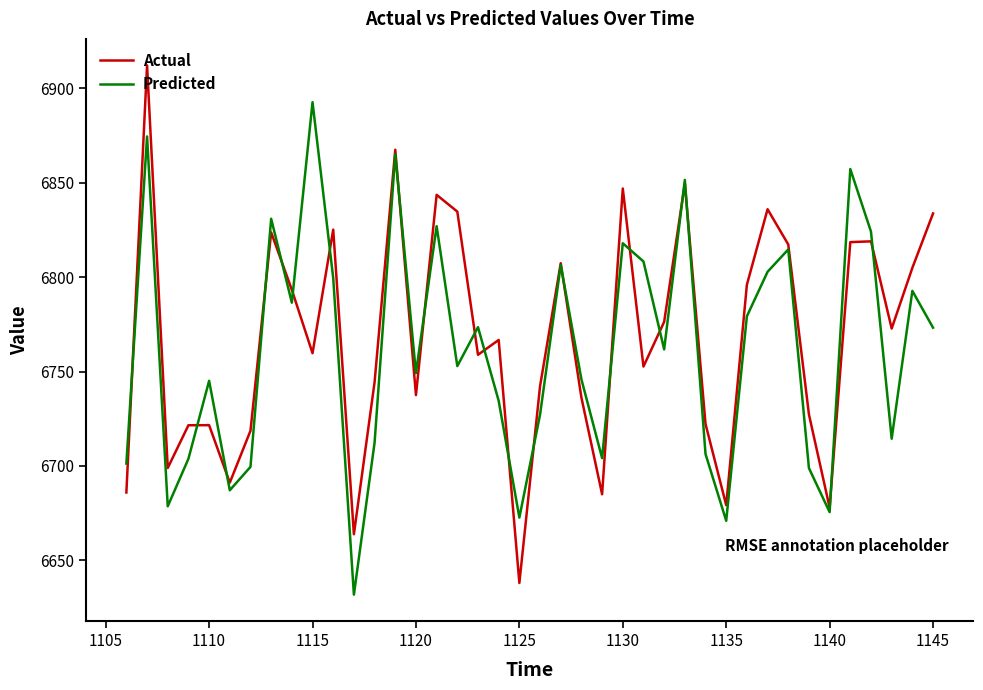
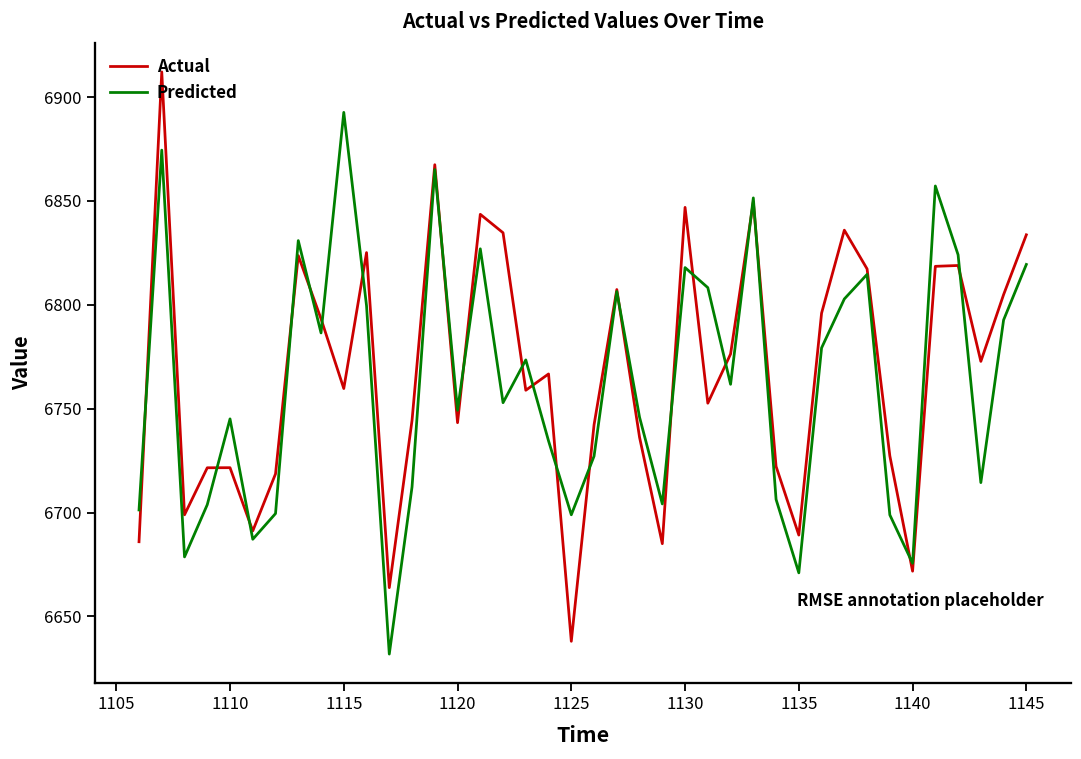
Actual, 1120: 6738 -> 6743
Predicted, 1125: 6673 -> 6699
Actual, 1135: 6679 -> 6689
Actual, 1140: 6678 -> 6672
Predicted, 1145: 6773 -> 6819
